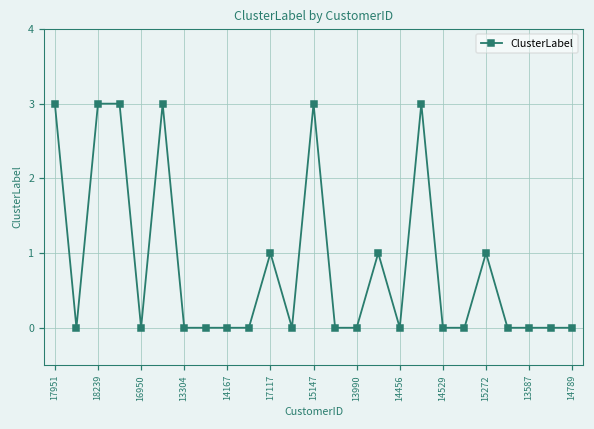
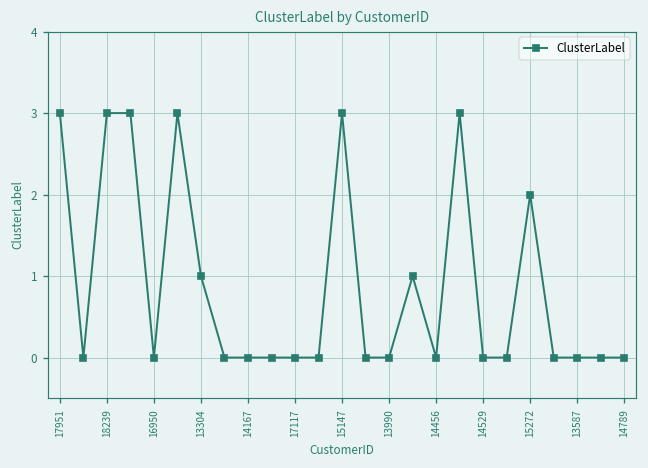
13304: 0 -> 1
17117: 1 -> 0
15272: 1 -> 2
